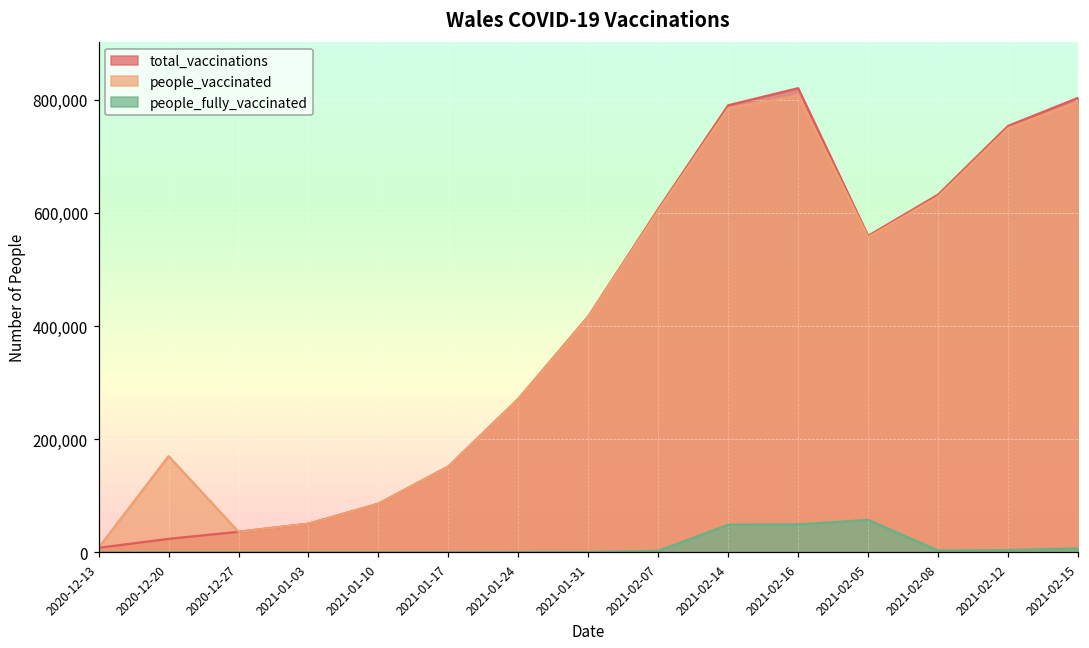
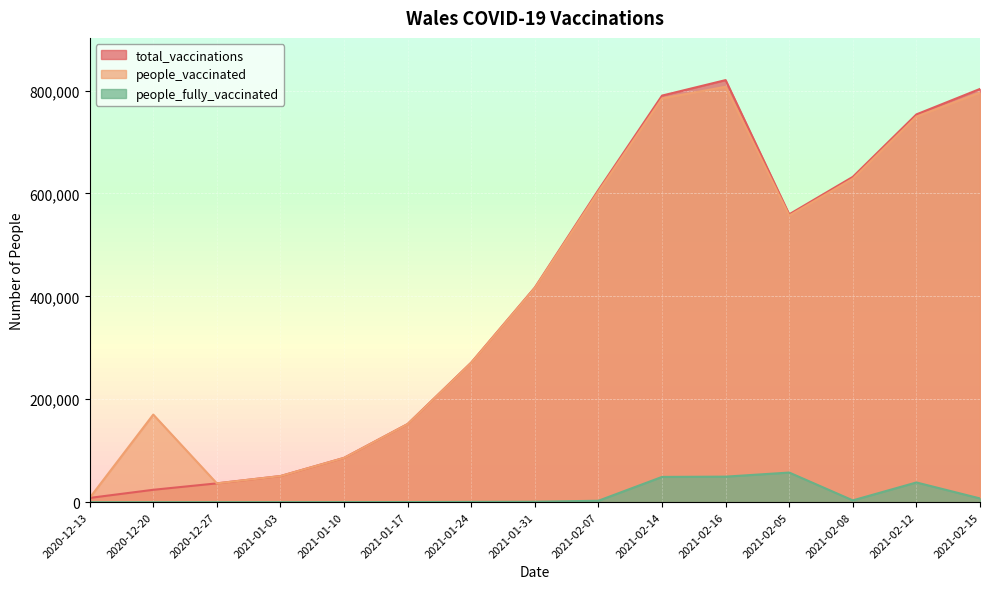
people_fully_vaccinated, 2021-02-12: 0 -> 40,000
